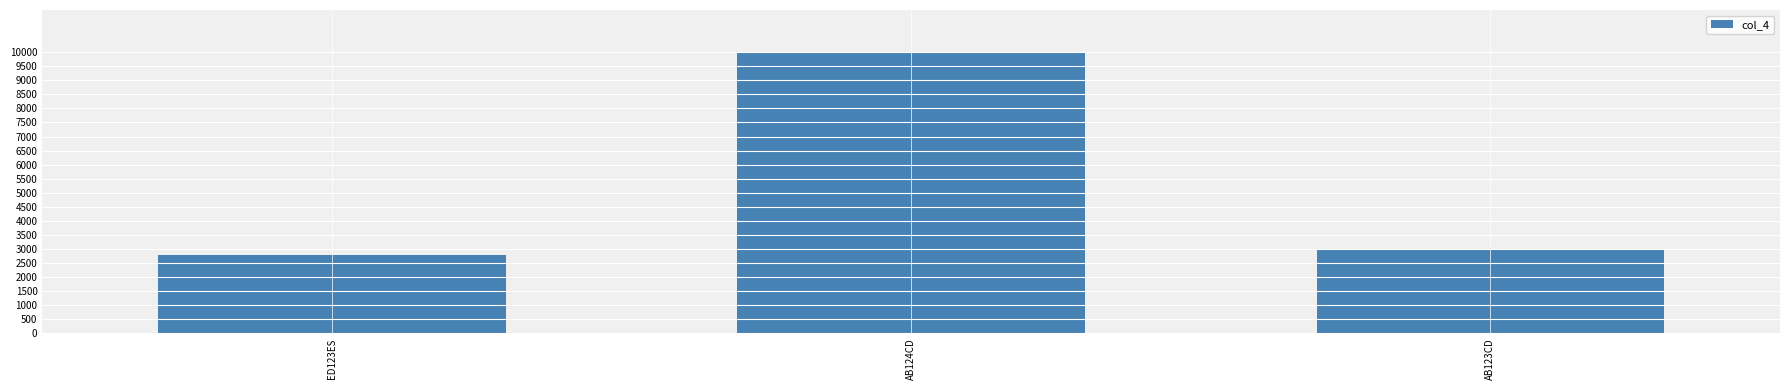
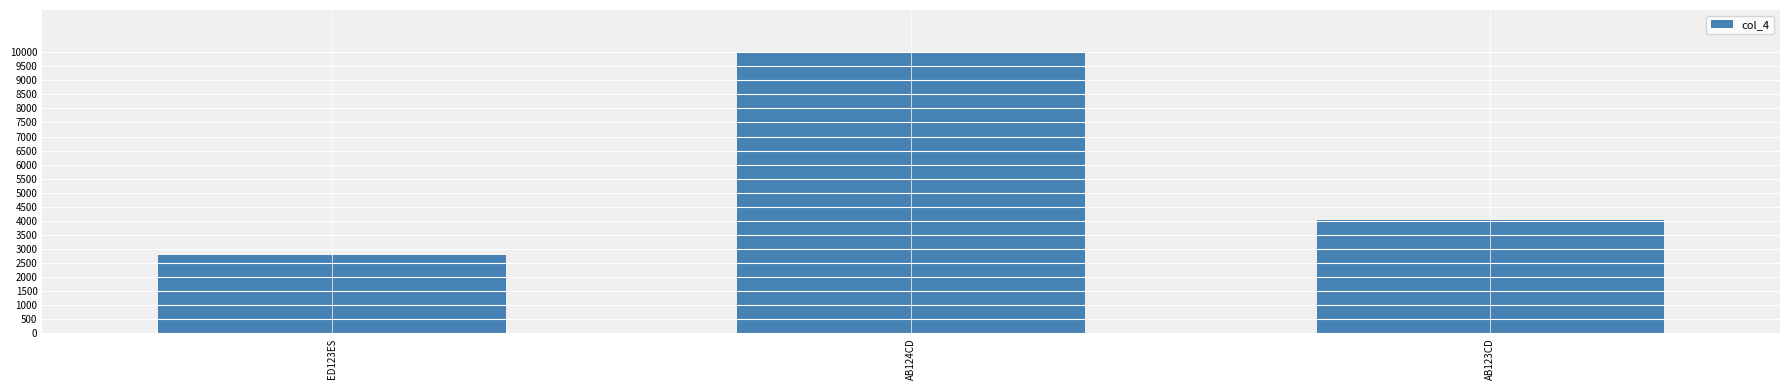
AB123CD: 3000 -> 4000
